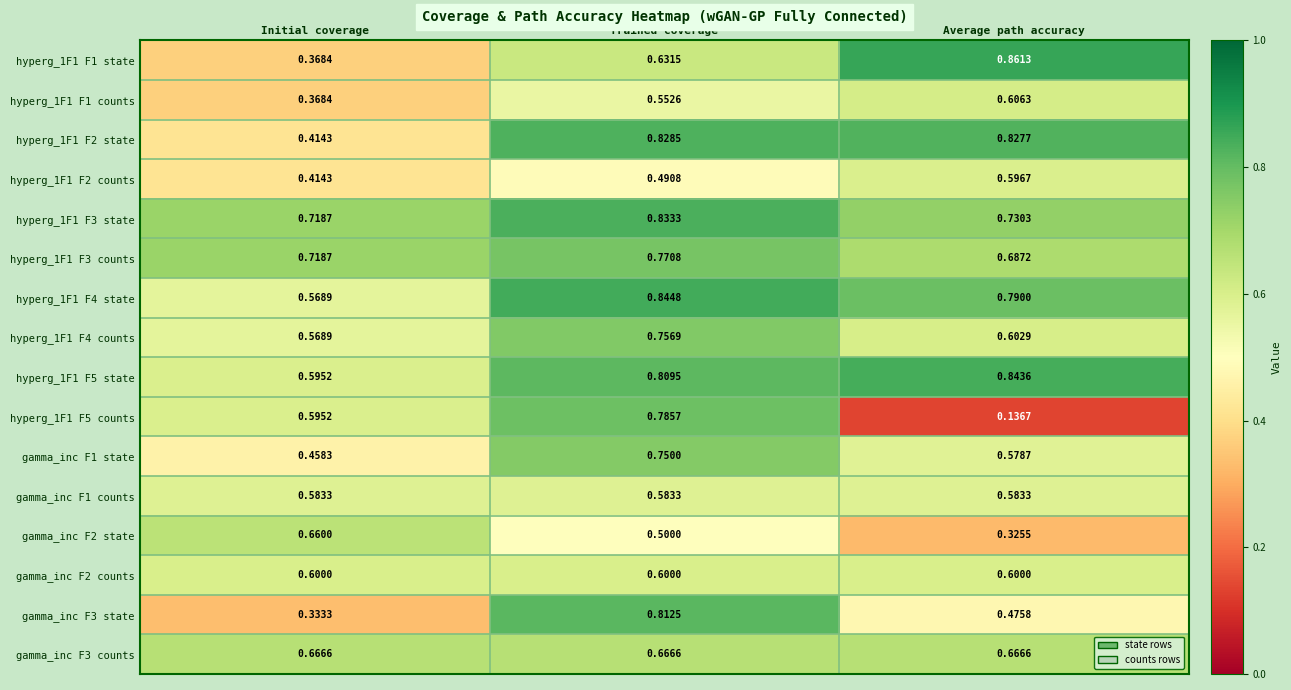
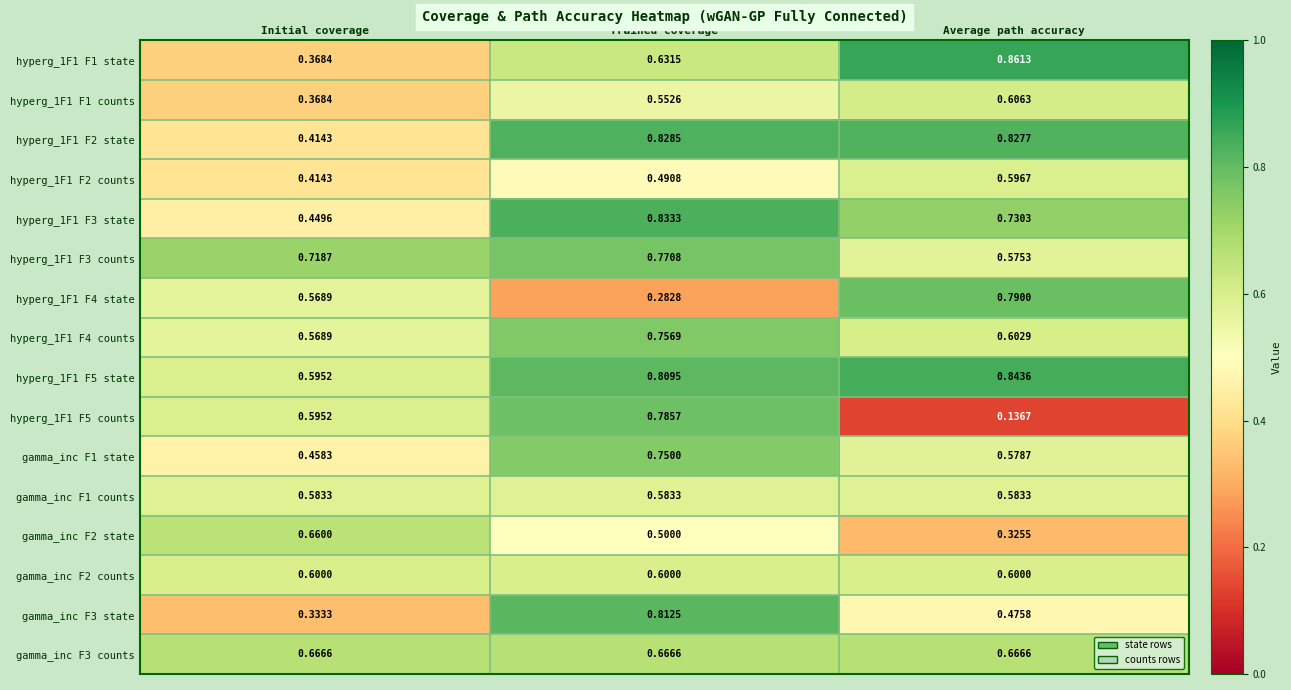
hyperg_1F1 F3 state, Initial coverage: 0.7187 -> 0.4496
hyperg_1F1 F3 counts, Average path accuracy: 0.6872 -> 0.5753
hyperg_1F1 F4 state, Trained coverage: 0.8448 -> 0.2828
